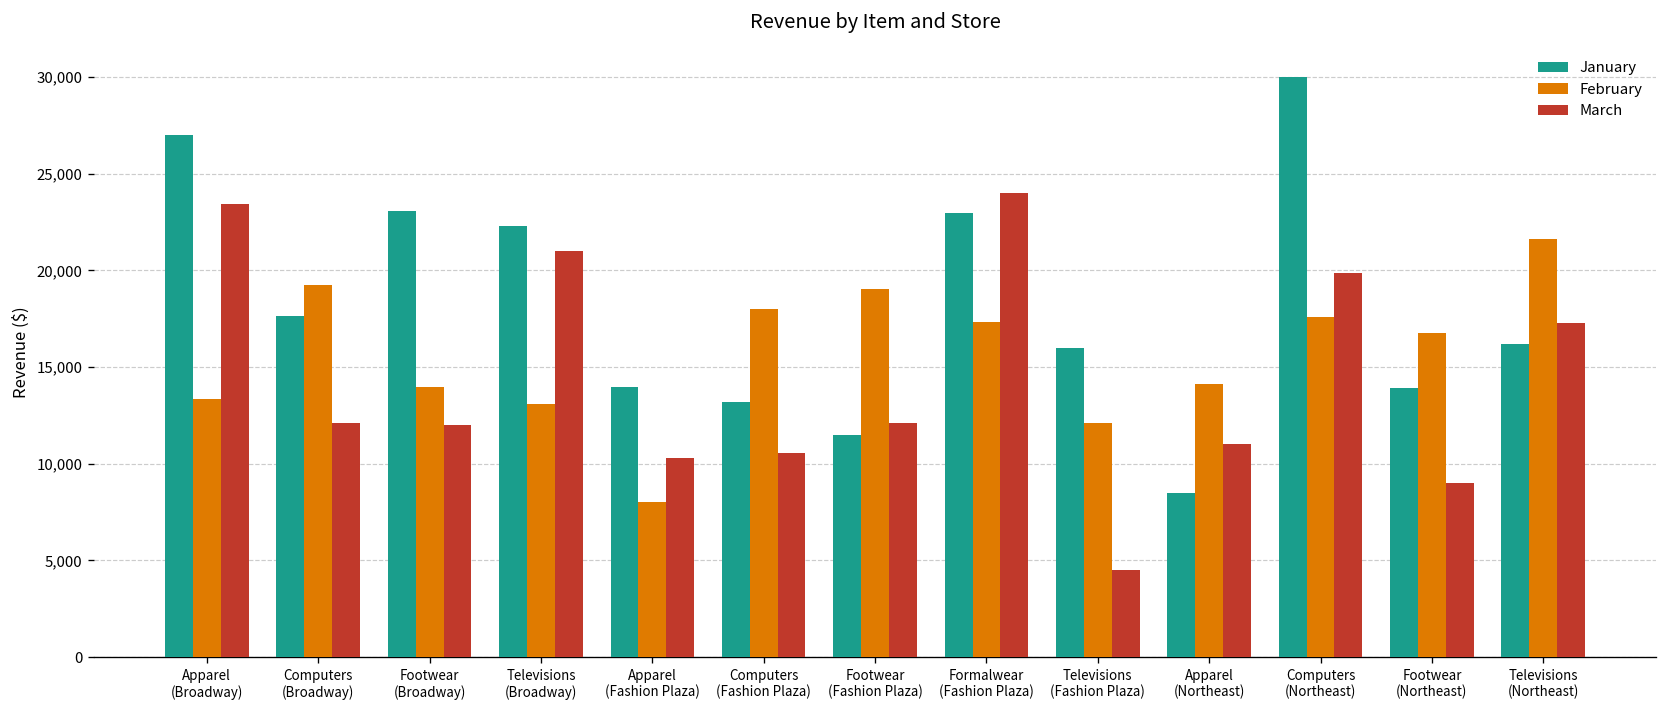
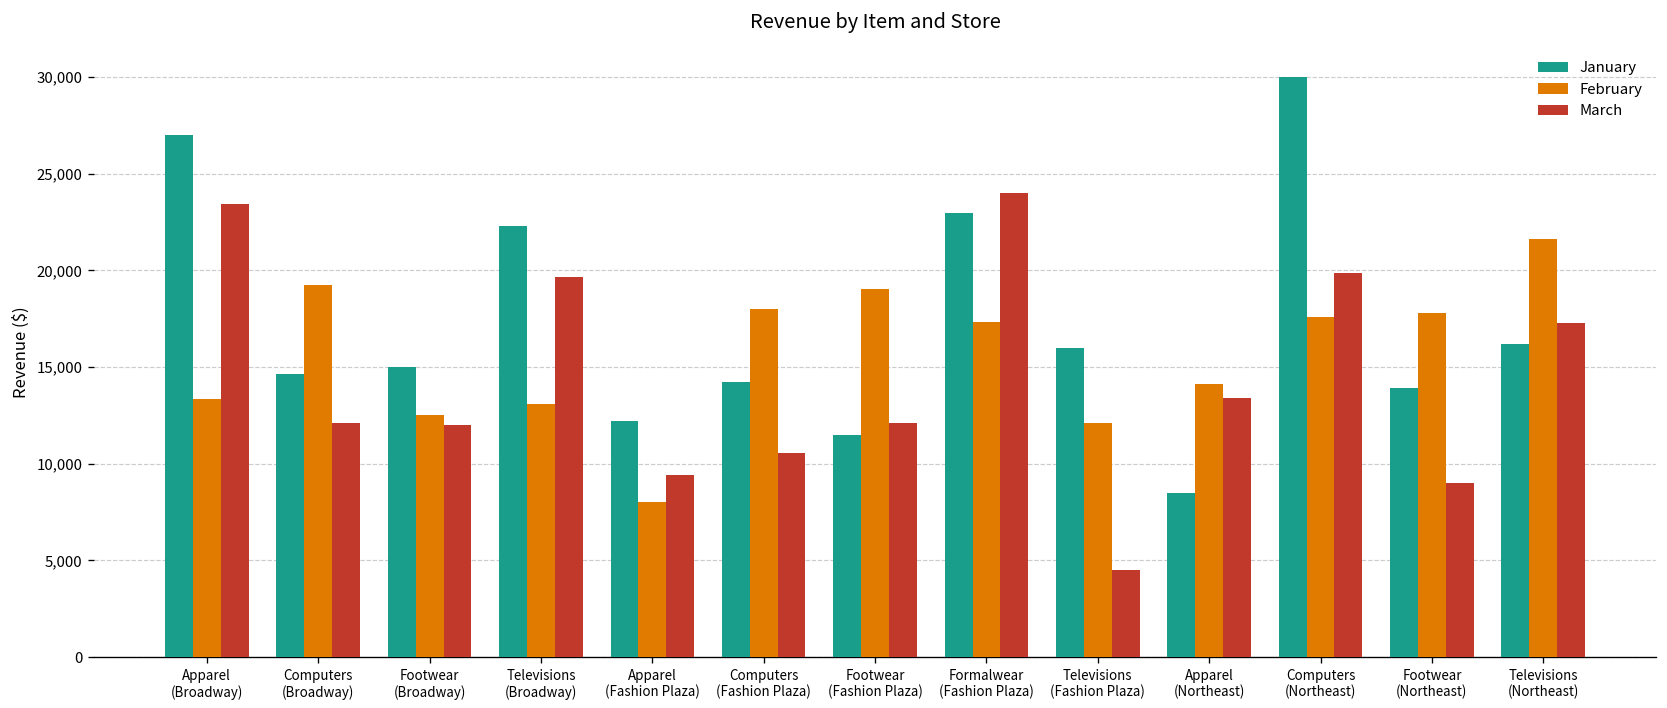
January, Computers (Broadway): 17,700 -> 14,600
January, Footwear (Broadway): 23,100 -> 15,000
February, Footwear (Broadway): 14,000 -> 12,500
March, Televisions (Broadway): 21,000 -> 19,700
January, Apparel (Fashion Plaza): 13,900 -> 12,200
March, Apparel (Fashion Plaza): 10,300 -> 9,400
January, Computers (Fashion Plaza): 13,200 -> 14,200
March, Apparel (Northeast): 11,000 -> 13,400
February, Footwear (Northeast): 16,700 -> 17,800
